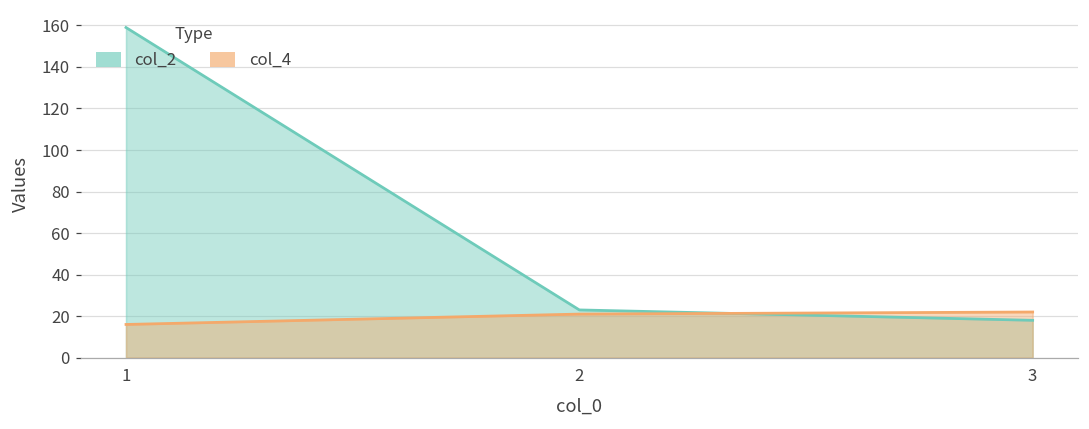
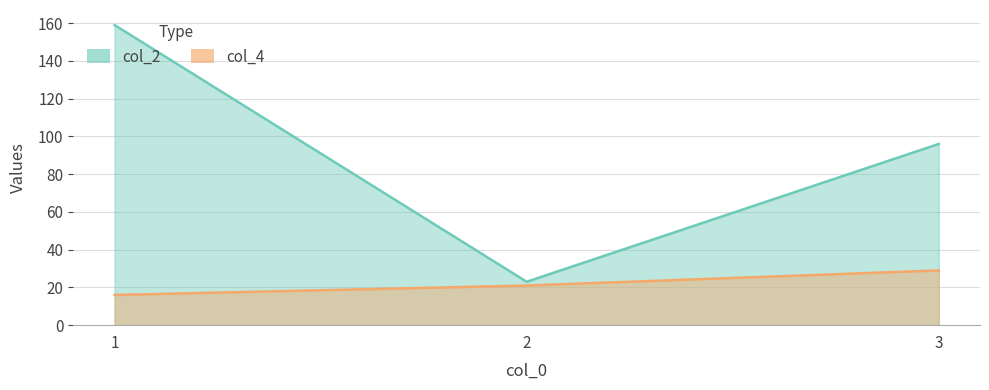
col_2, 3: 18 -> 96
col_4, 3: 22 -> 29
